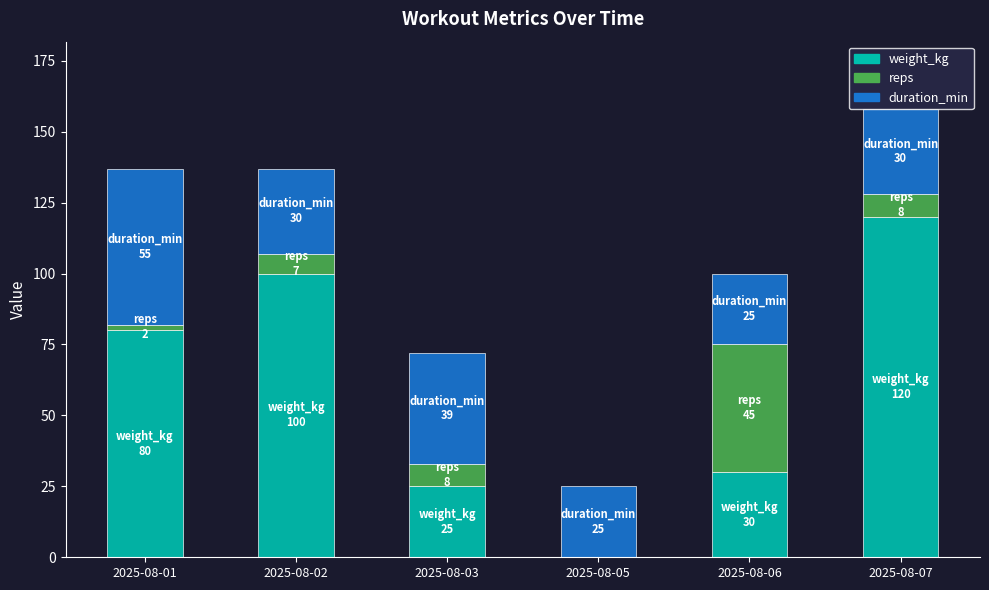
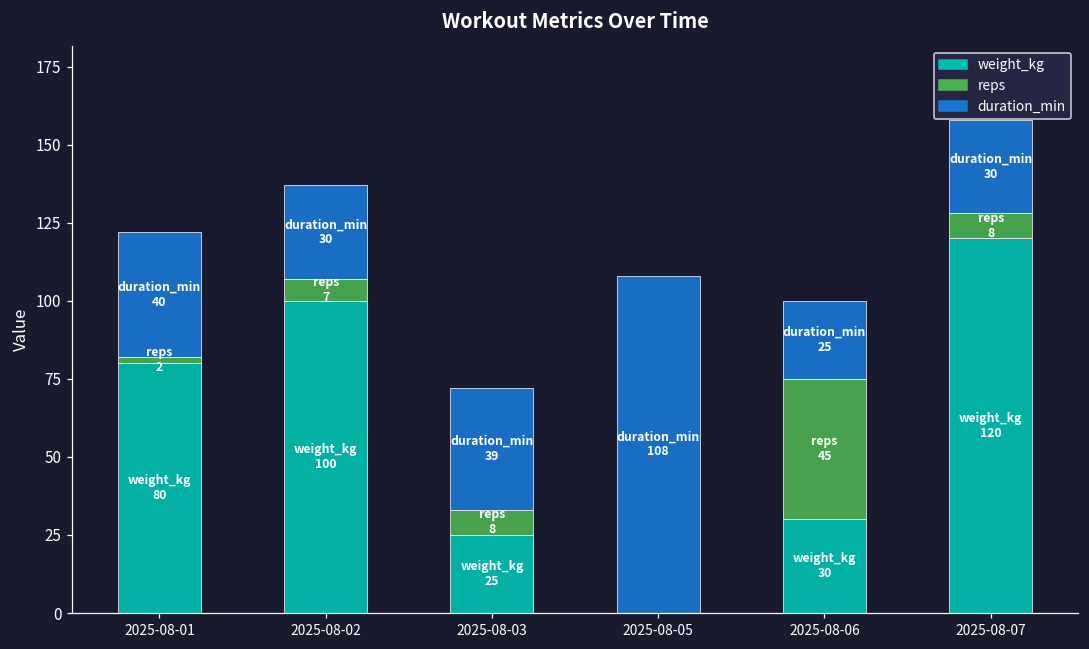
duration_min, 2025-08-01: 55 -> 40
duration_min, 2025-08-05: 25 -> 108
